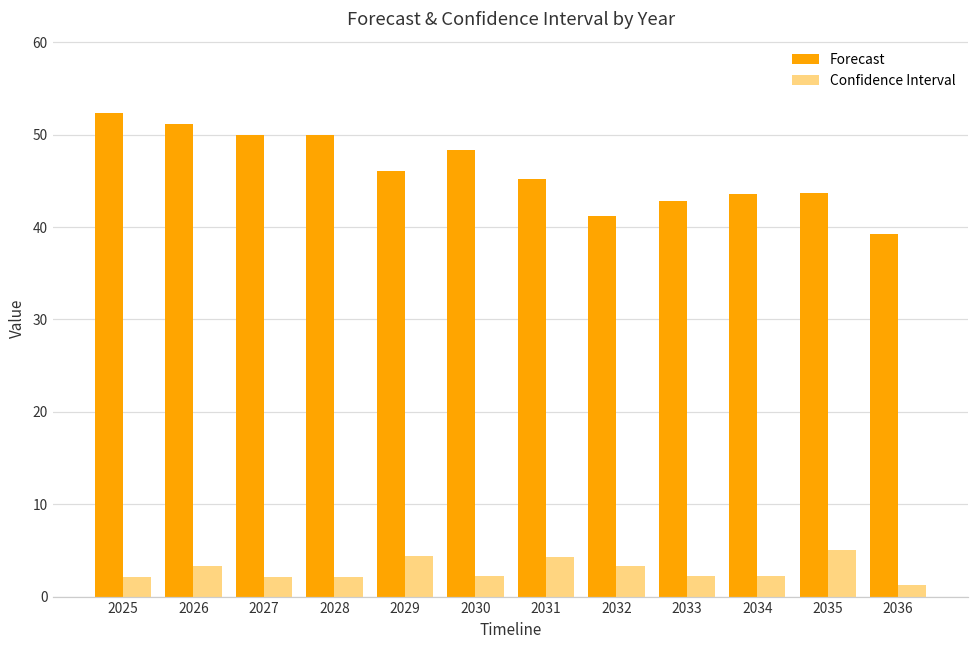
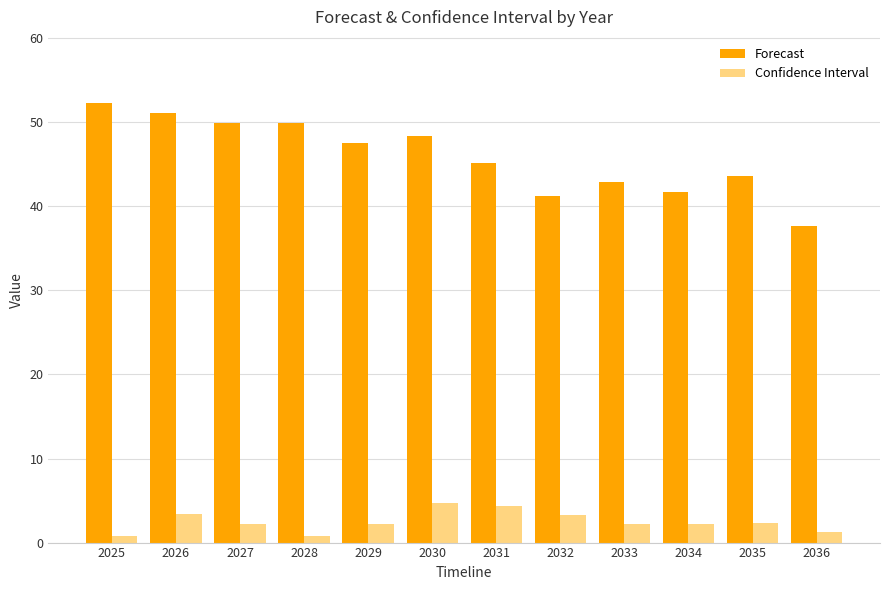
Confidence Interval, 2025: 2 -> 1
Confidence Interval, 2028: 2 -> 1
Forecast, 2029: 46 -> 48
Confidence Interval, 2029: 4 -> 2
Confidence Interval, 2030: 2 -> 5
Forecast, 2034: 44 -> 42
Confidence Interval, 2035: 5 -> 2
Forecast, 2036: 39 -> 38
